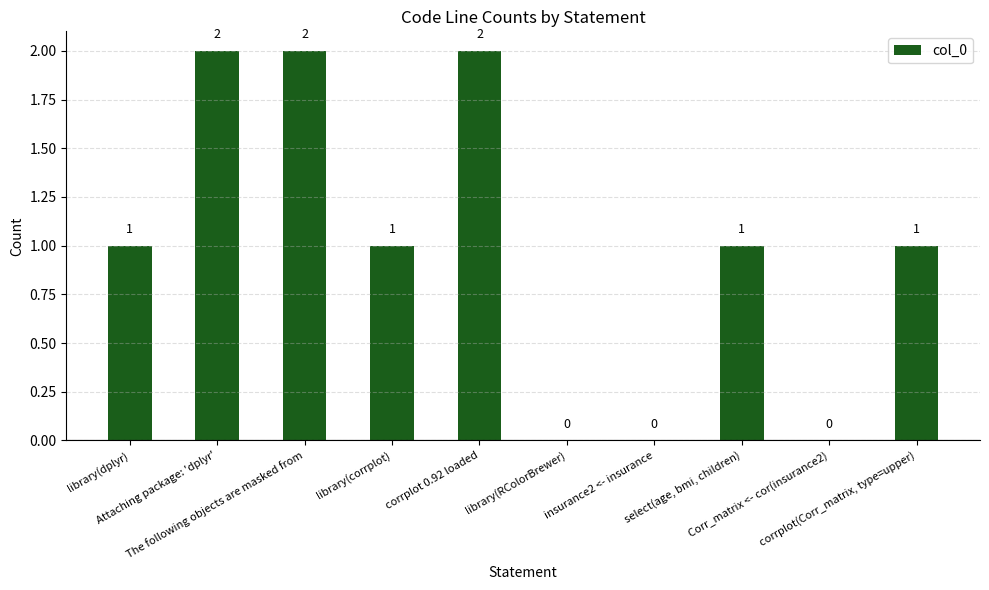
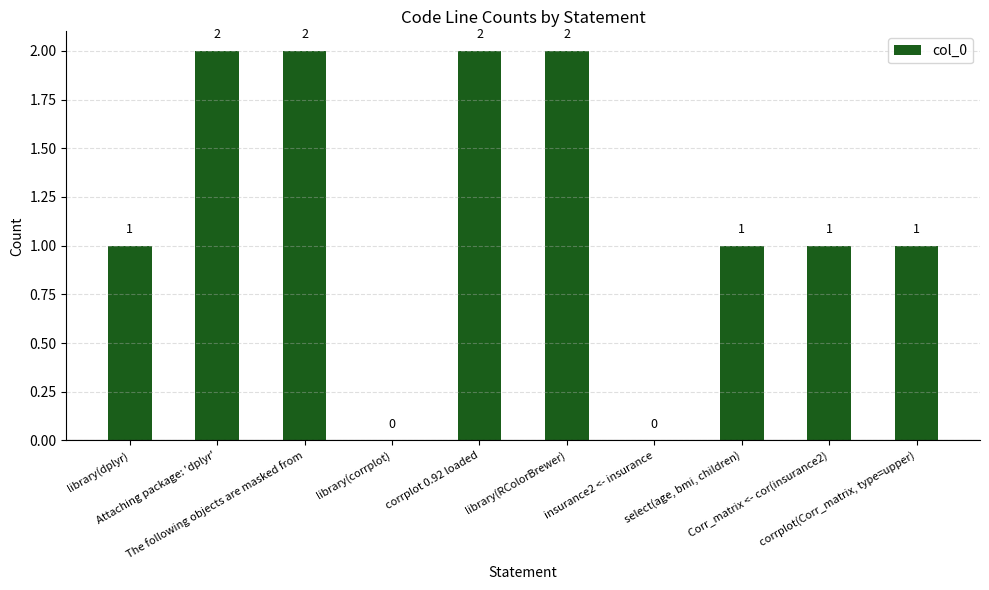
library(corrplot): 1 -> 0
library(RColorBrewer): 0 -> 2
Corr_matrix <- cor(insurance2): 0 -> 1
